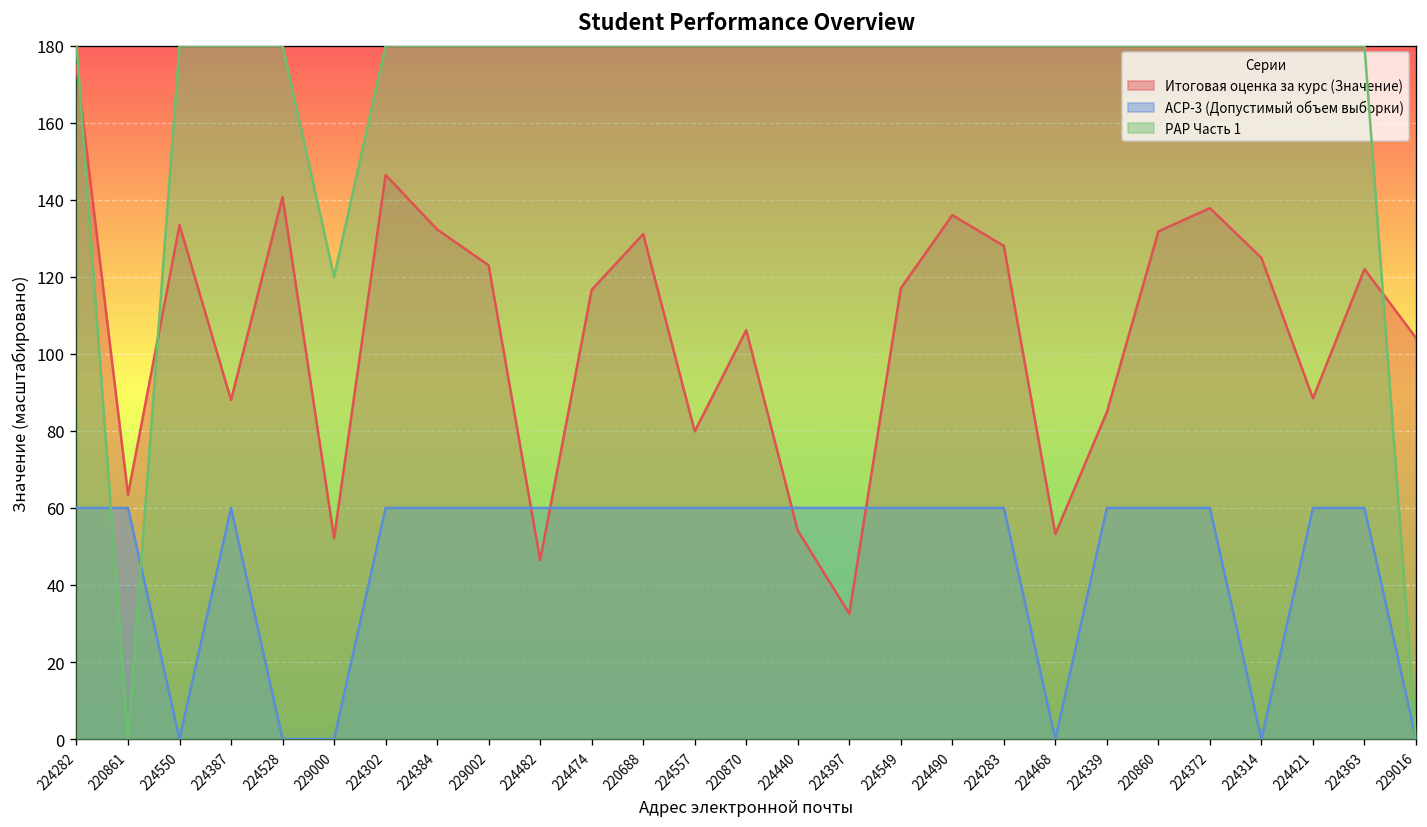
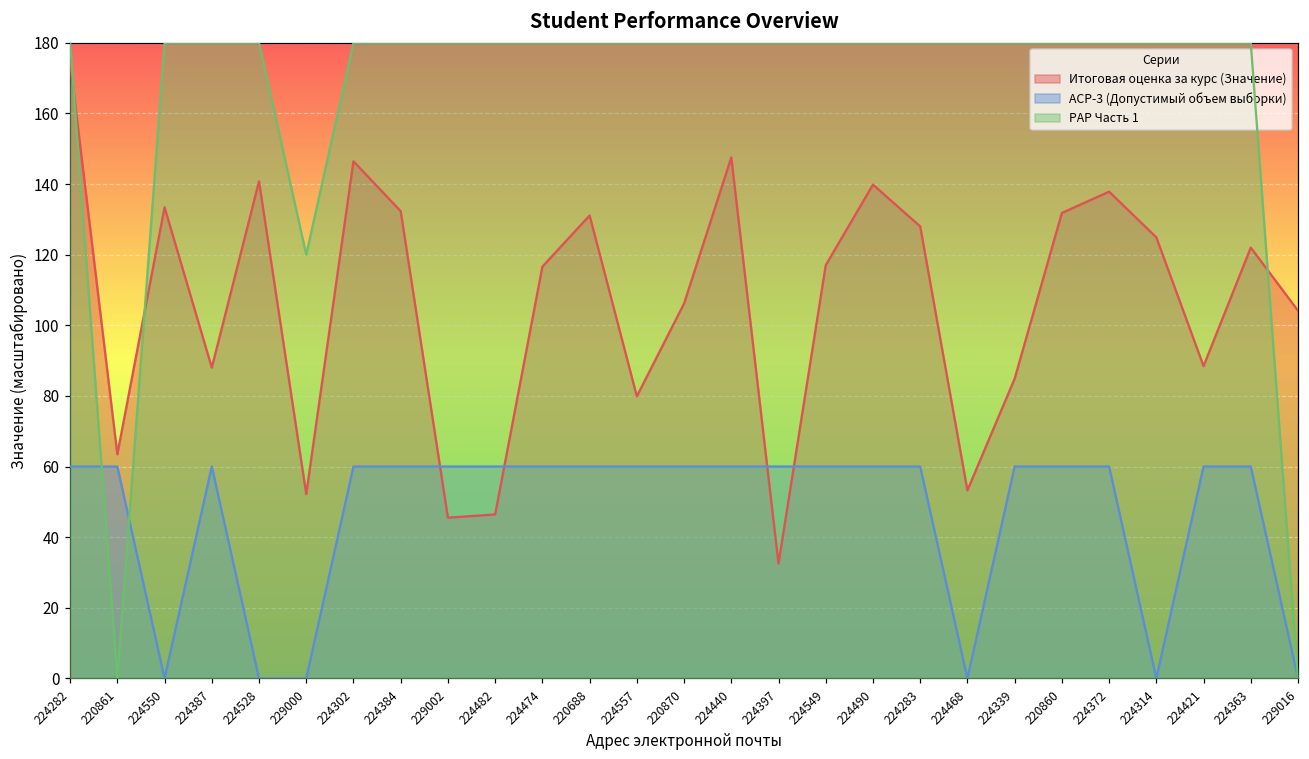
Итоговая оценка за курс (Значение), 229002: 123 -> 46
Итоговая оценка за курс (Значение), 224440: 54 -> 148
Итоговая оценка за курс (Значение), 224490: 136 -> 140
